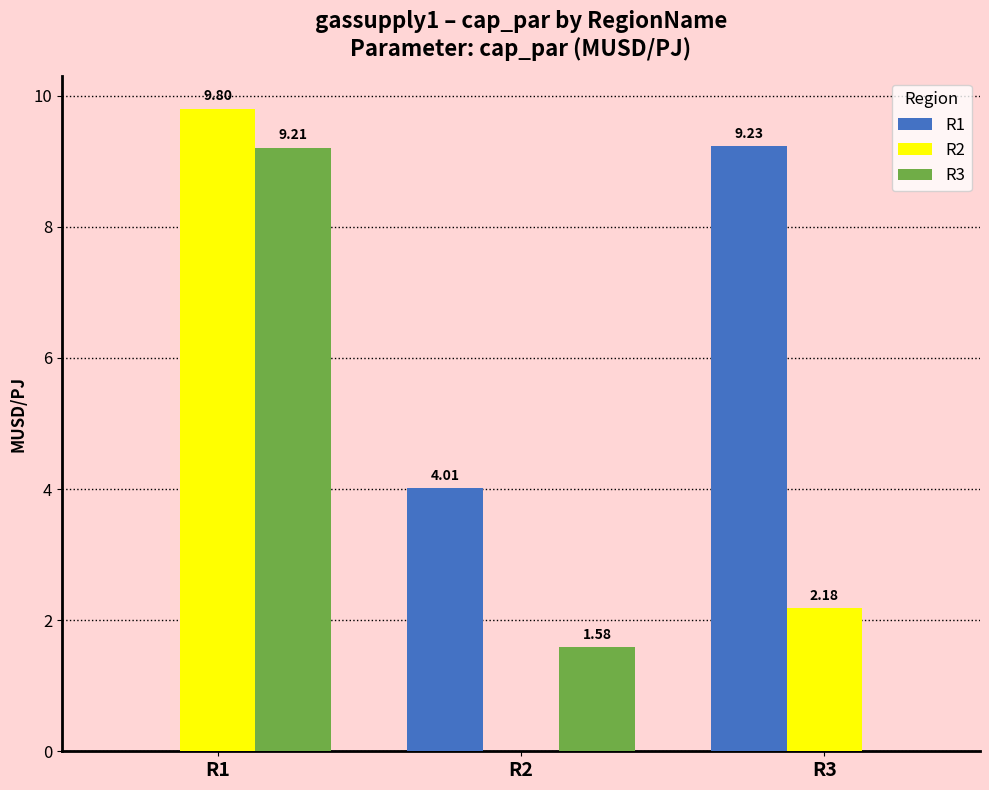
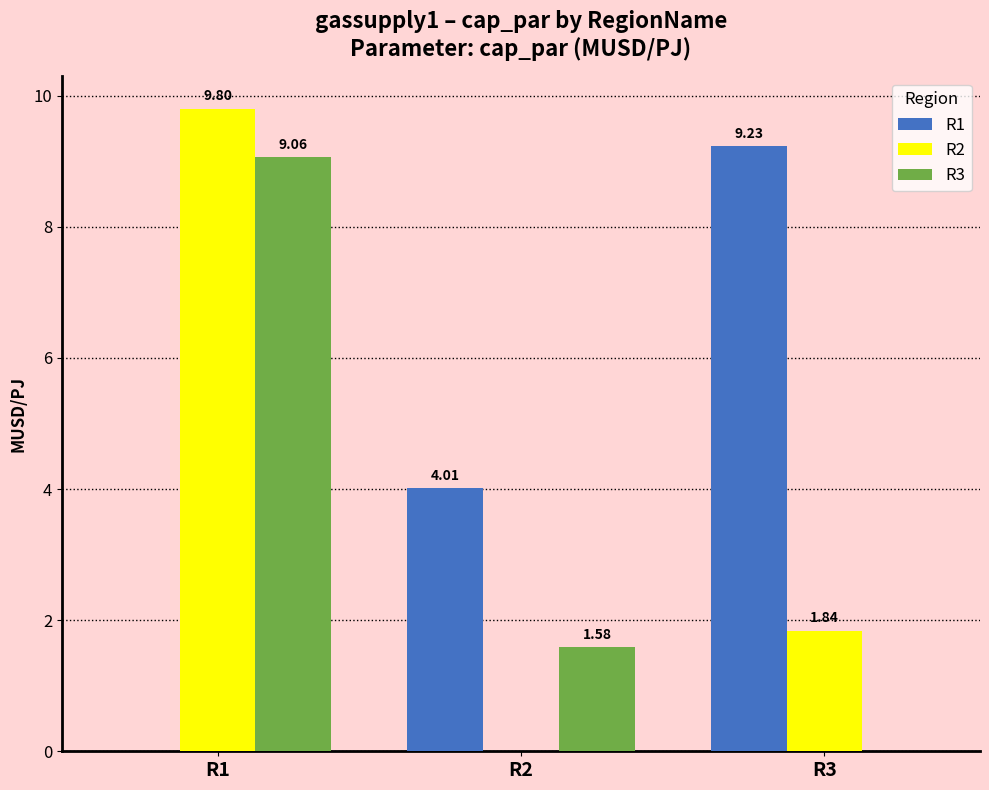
R3, R1: 9.21 -> 9.06
R2, R3: 2.18 -> 1.84
